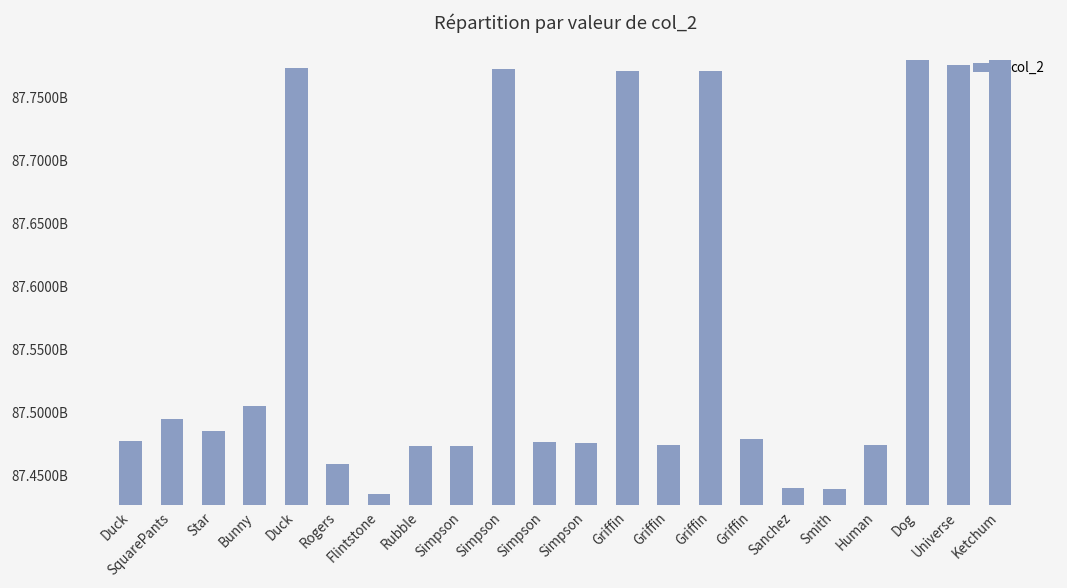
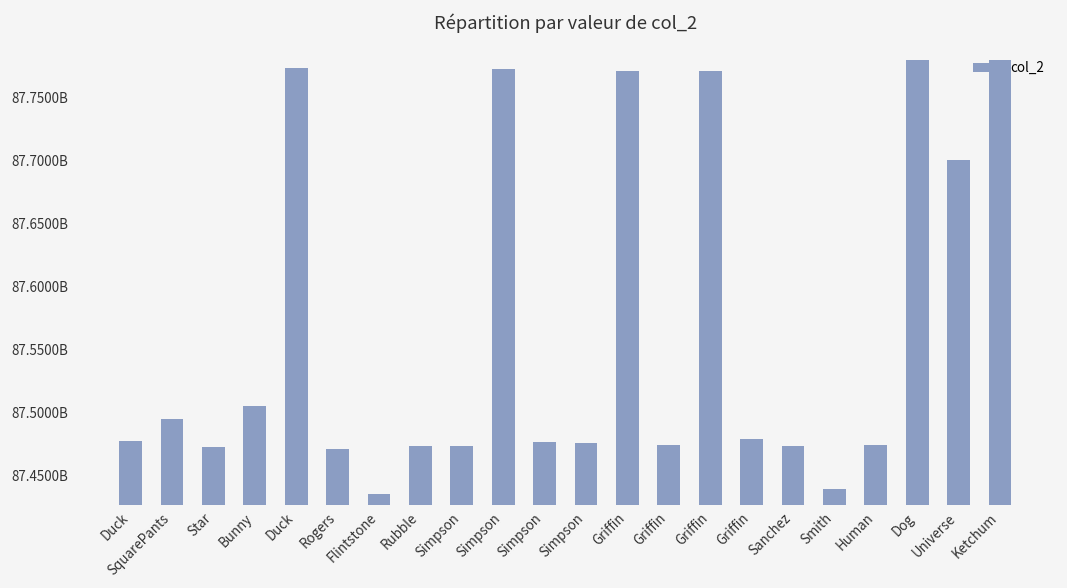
Star: 87486000000 -> 87473000000
Rogers: 87460000000 -> 87471000000
Sanchez: 87440000000 -> 87474000000
Universe: 87775000000 -> 87700000000
